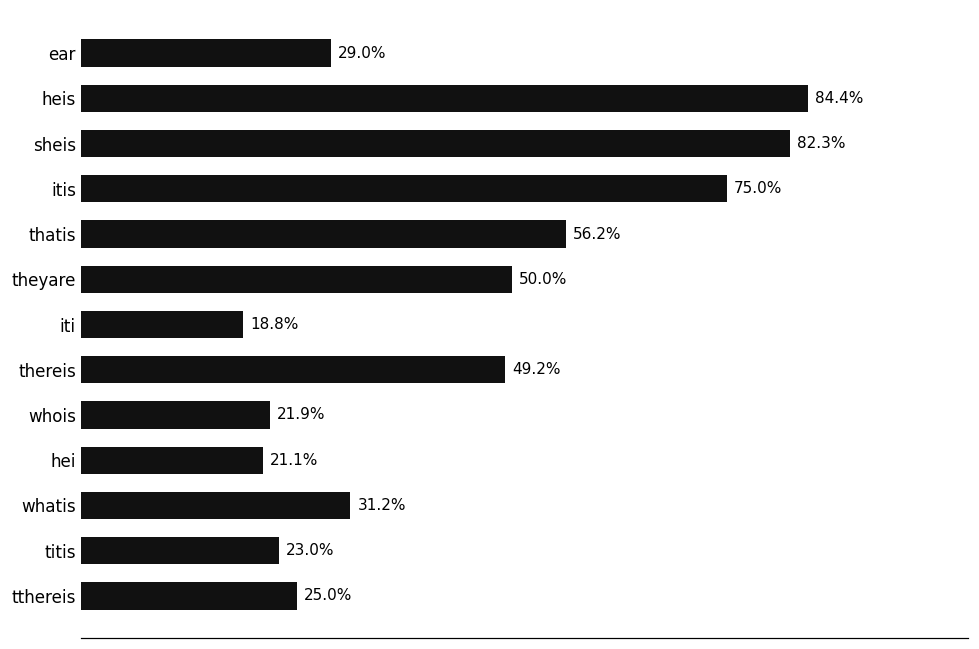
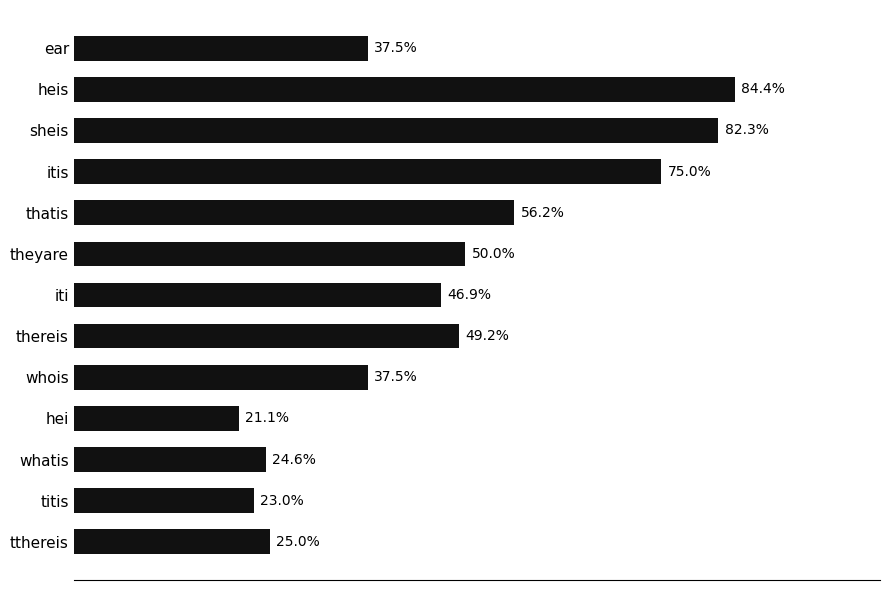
ear: 29.0% -> 37.5%
iti: 18.8% -> 46.9%
whois: 21.9% -> 37.5%
whatis: 31.2% -> 24.6%
